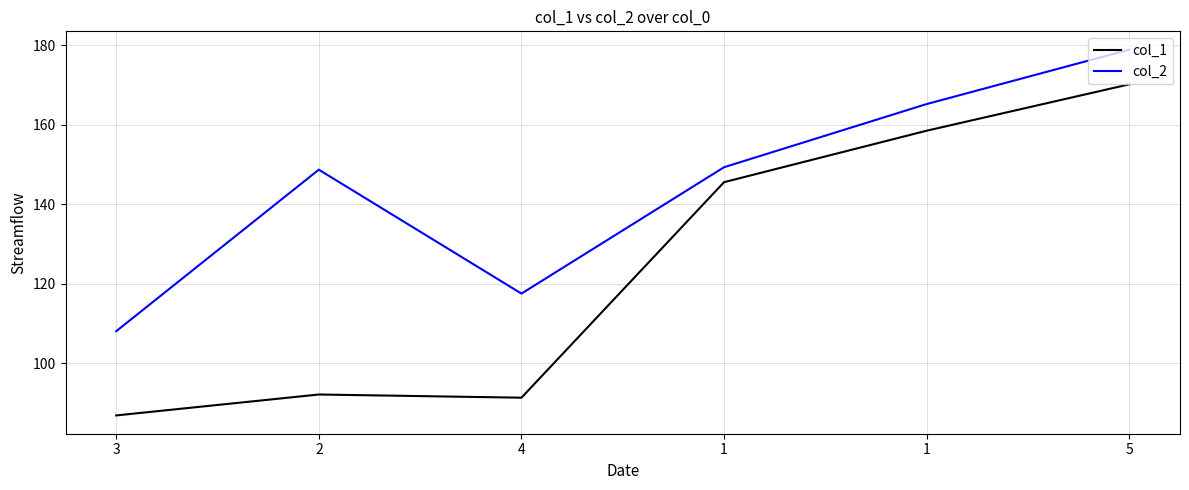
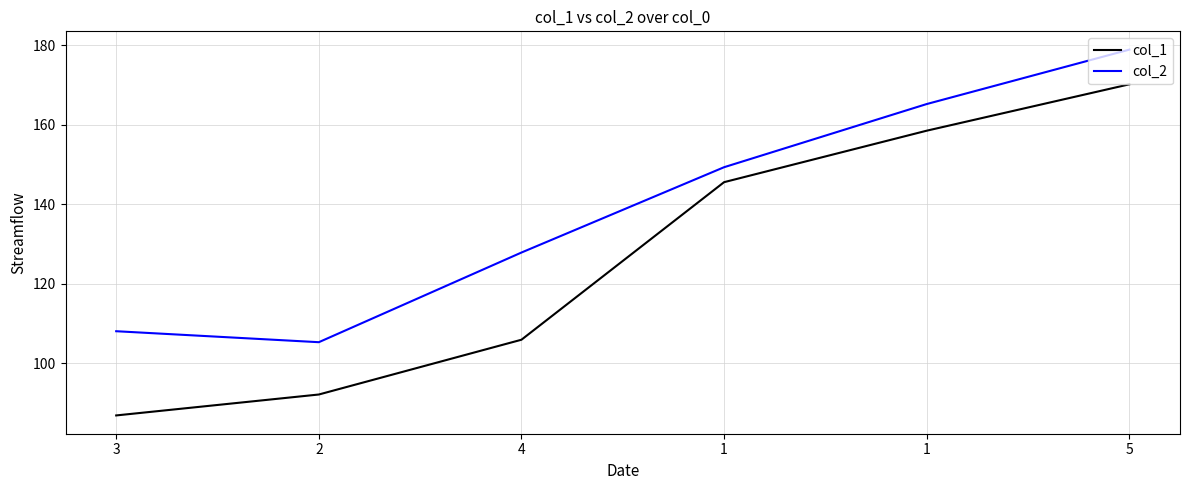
col_2, 2: 149 -> 105
col_1, 4: 91 -> 106
col_2, 4: 118 -> 128
